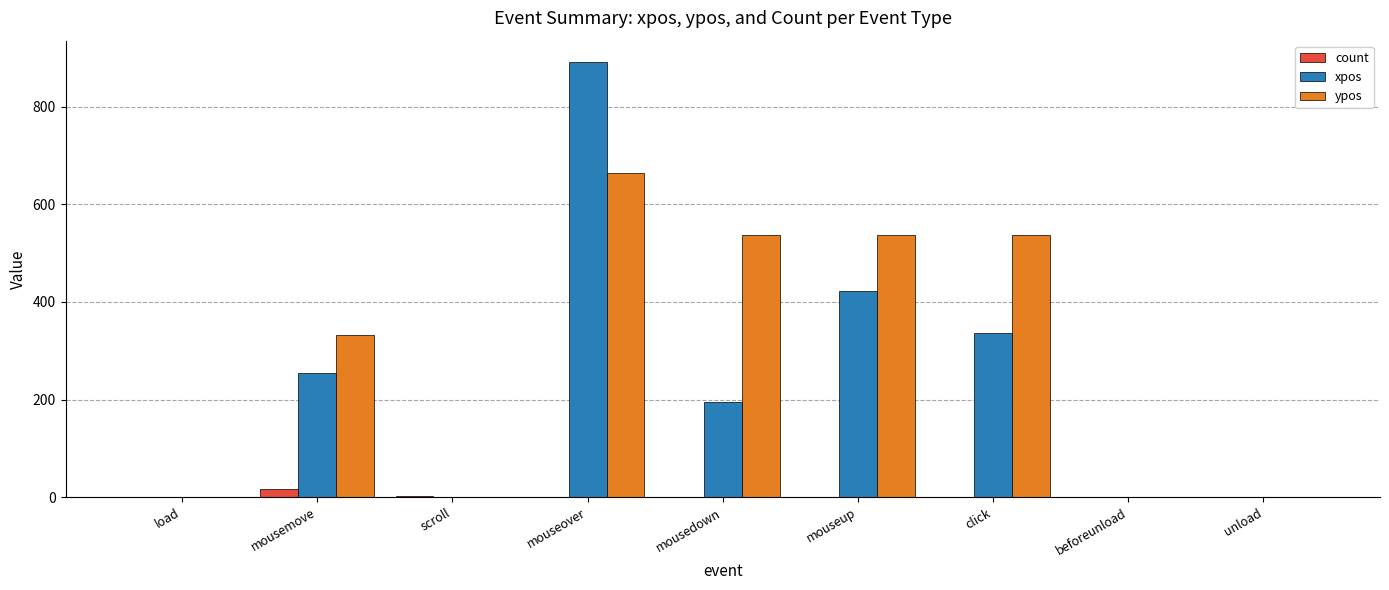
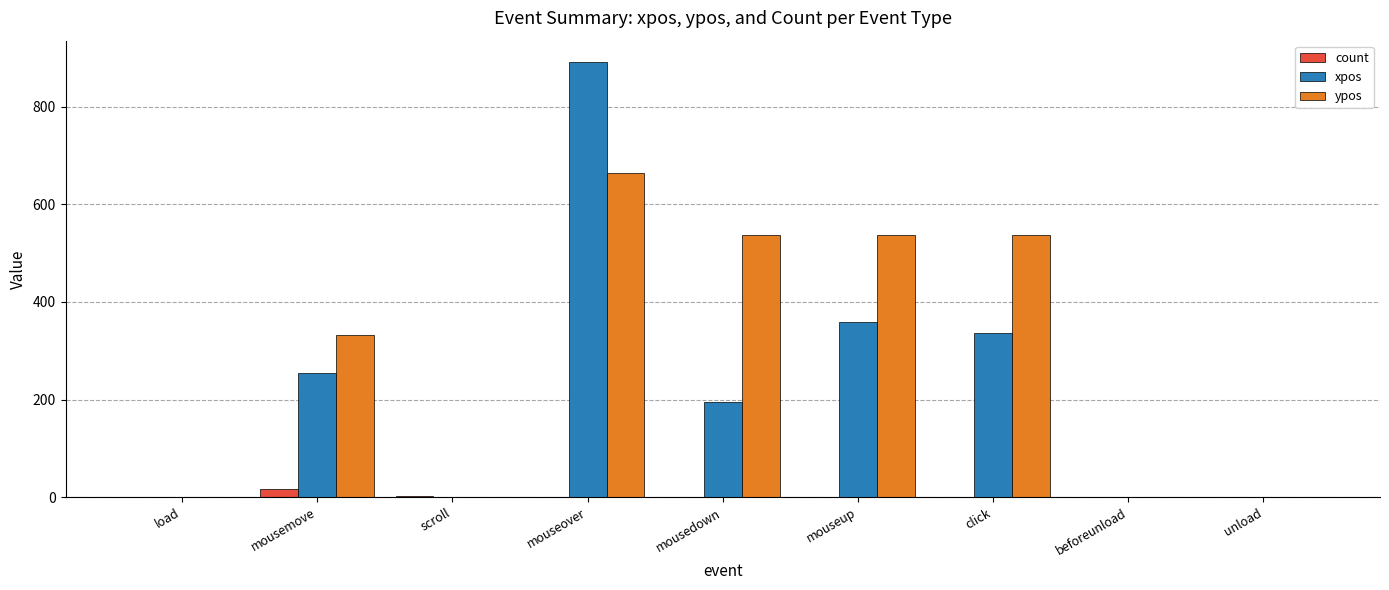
xpos, mouseup: 420 -> 360
